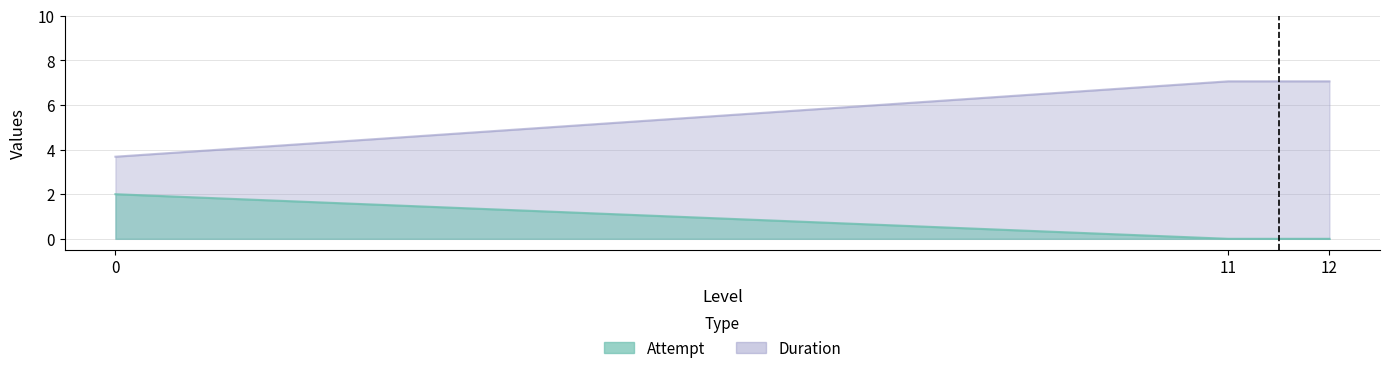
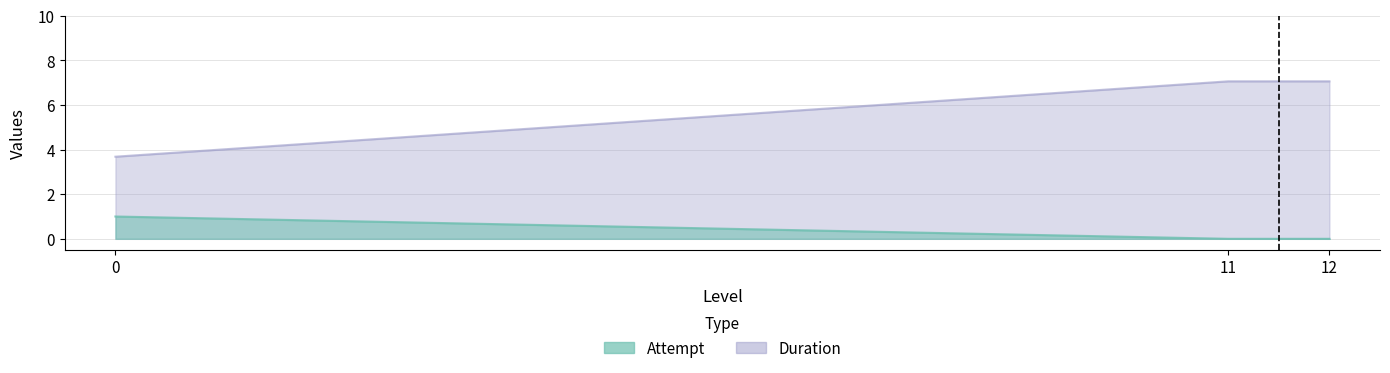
Attempt, 0: 2 -> 1
